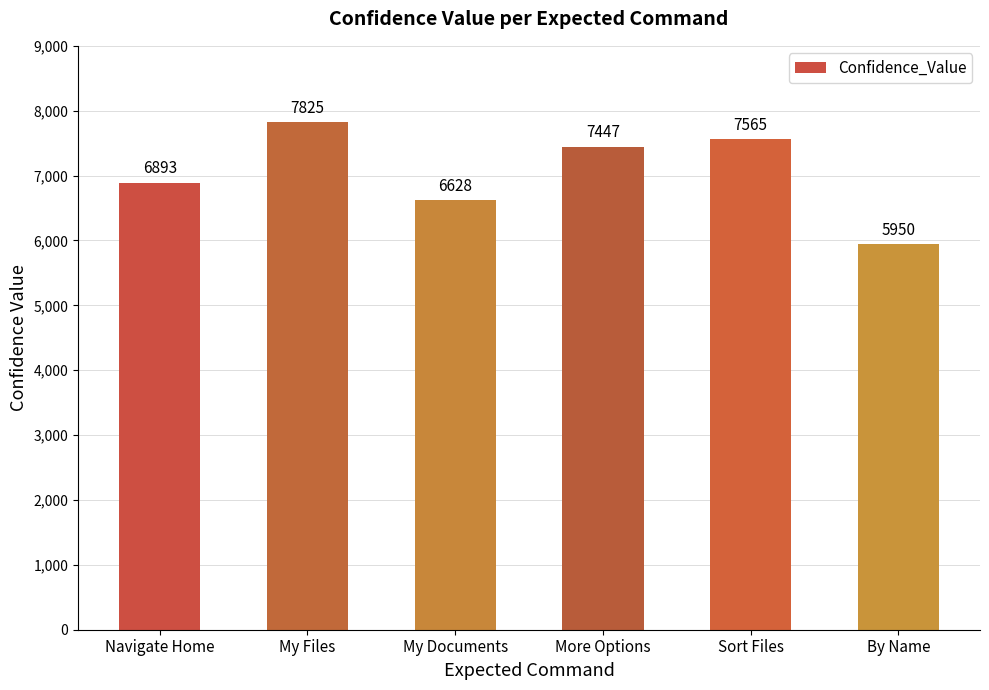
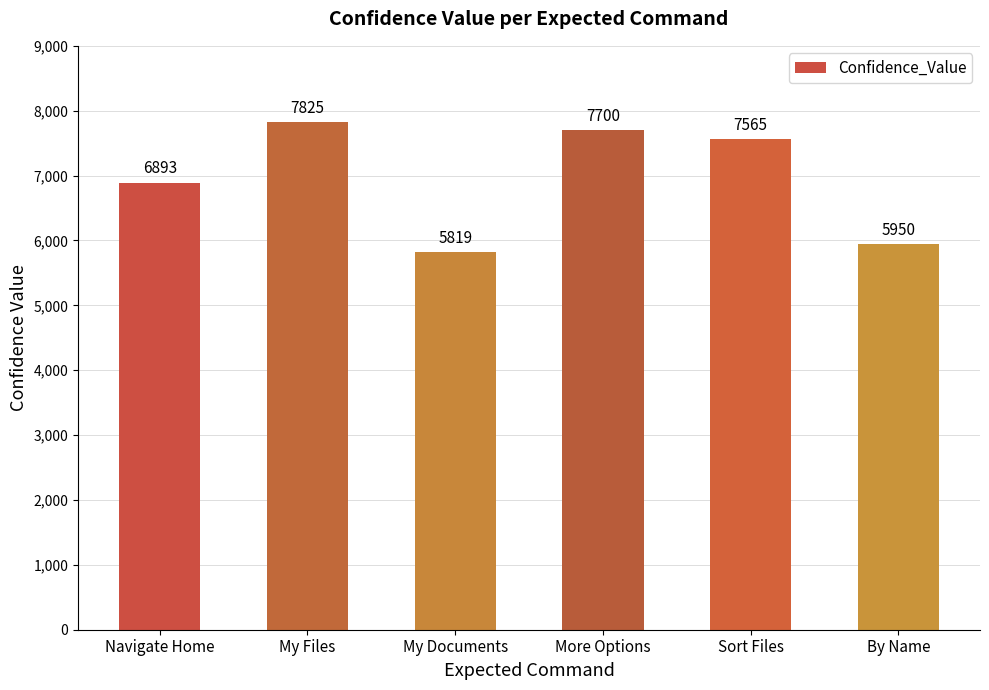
My Documents: 6628 -> 5819
More Options: 7447 -> 7700
